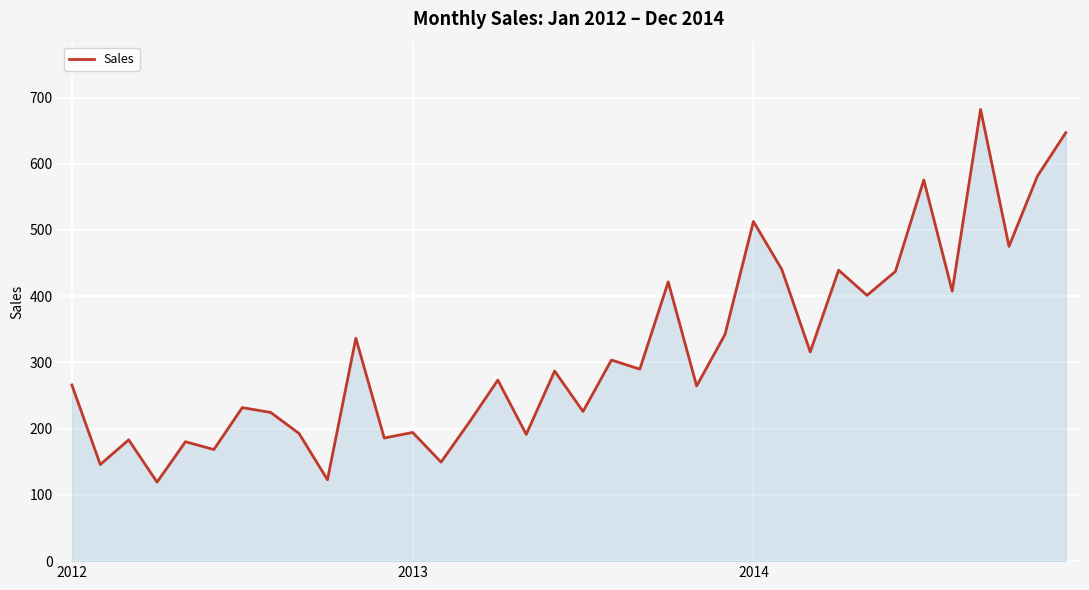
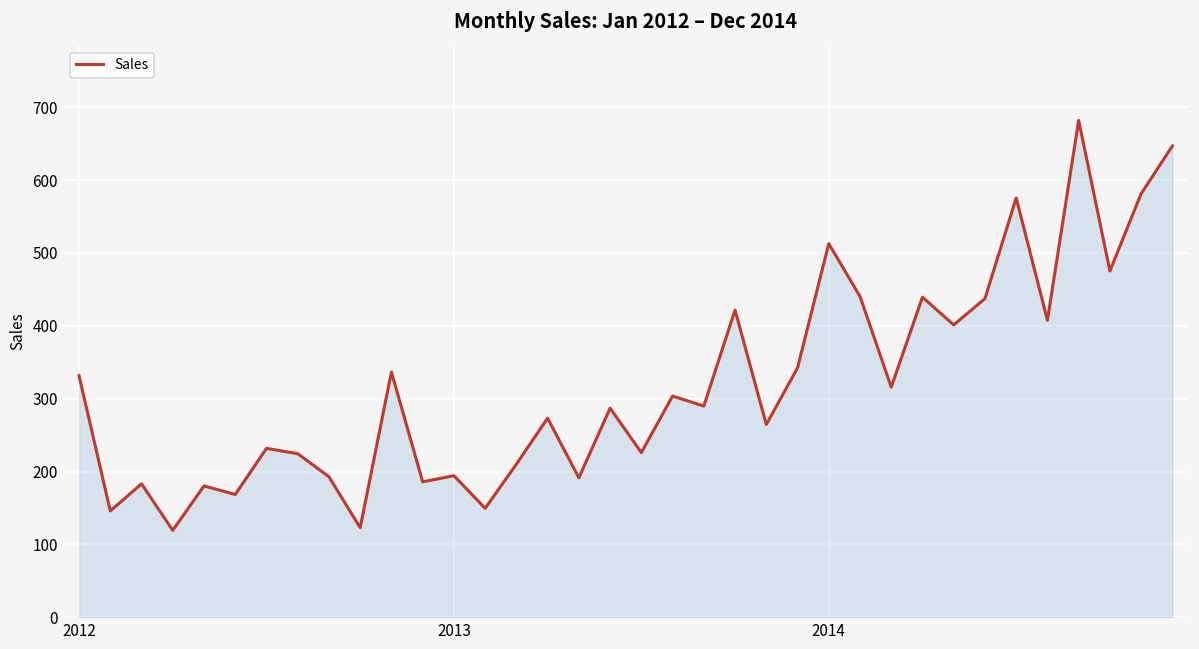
2012: 270 -> 330
